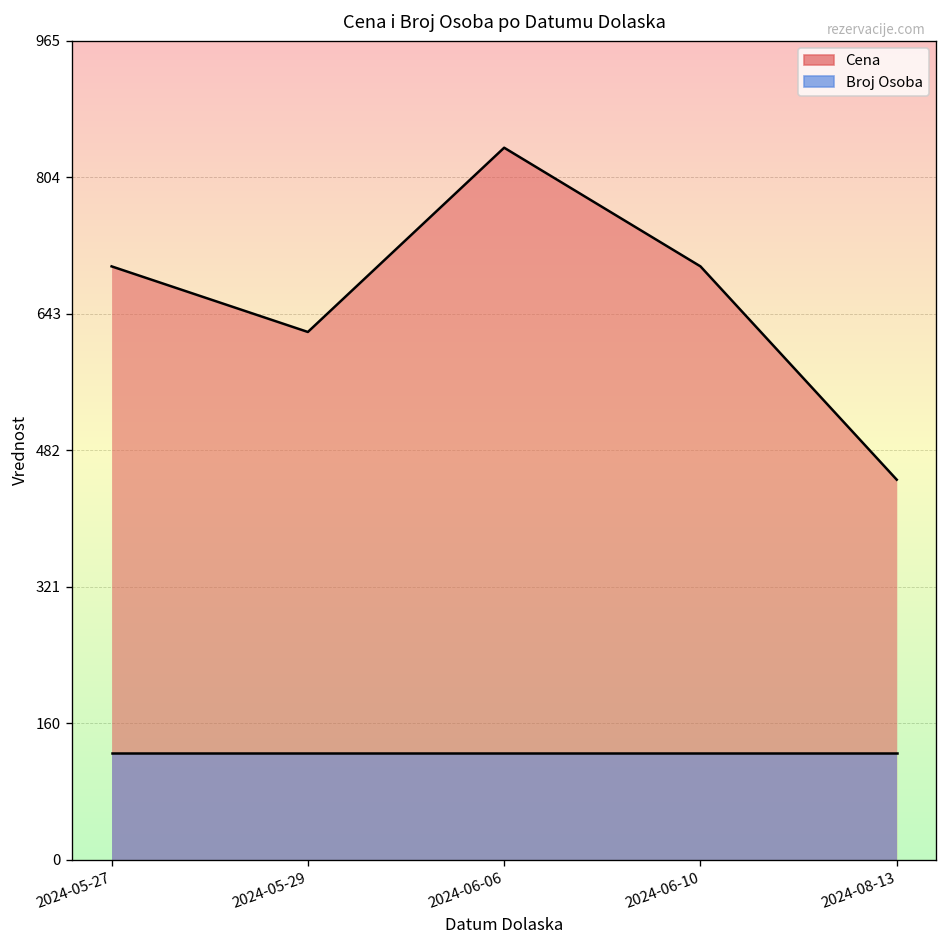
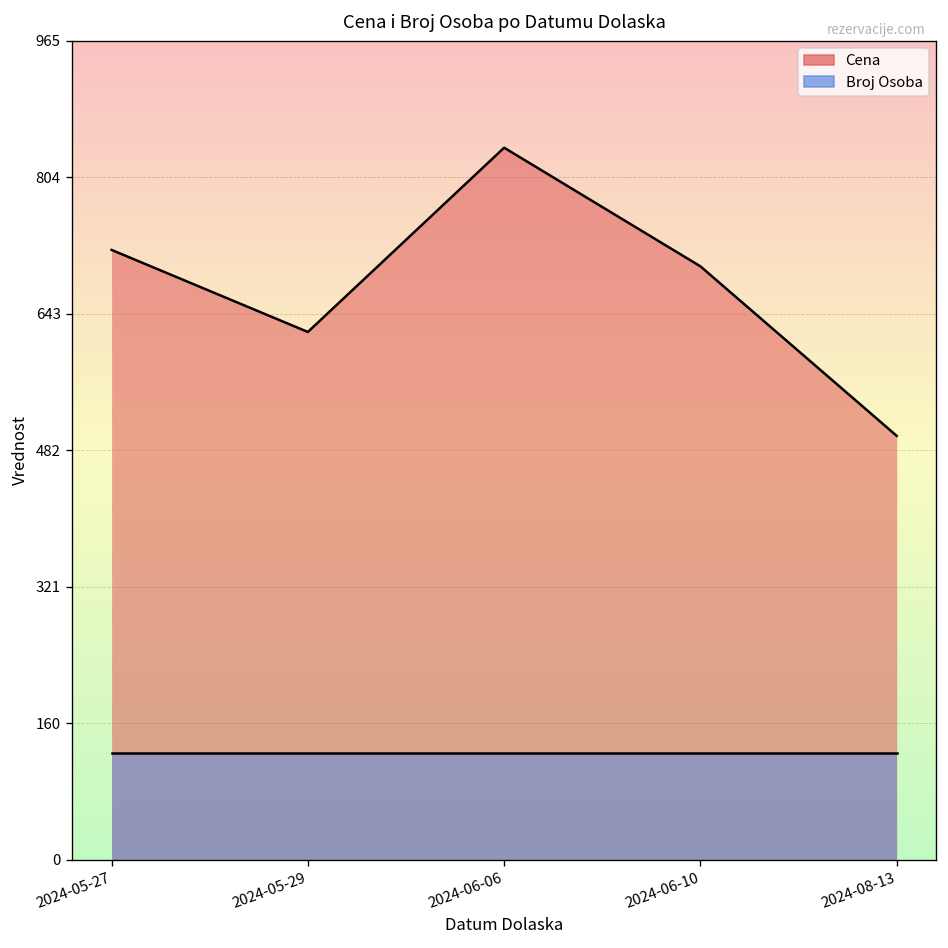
Cena, 2024-05-27: 700 -> 720
Cena, 2024-08-13: 450 -> 500
